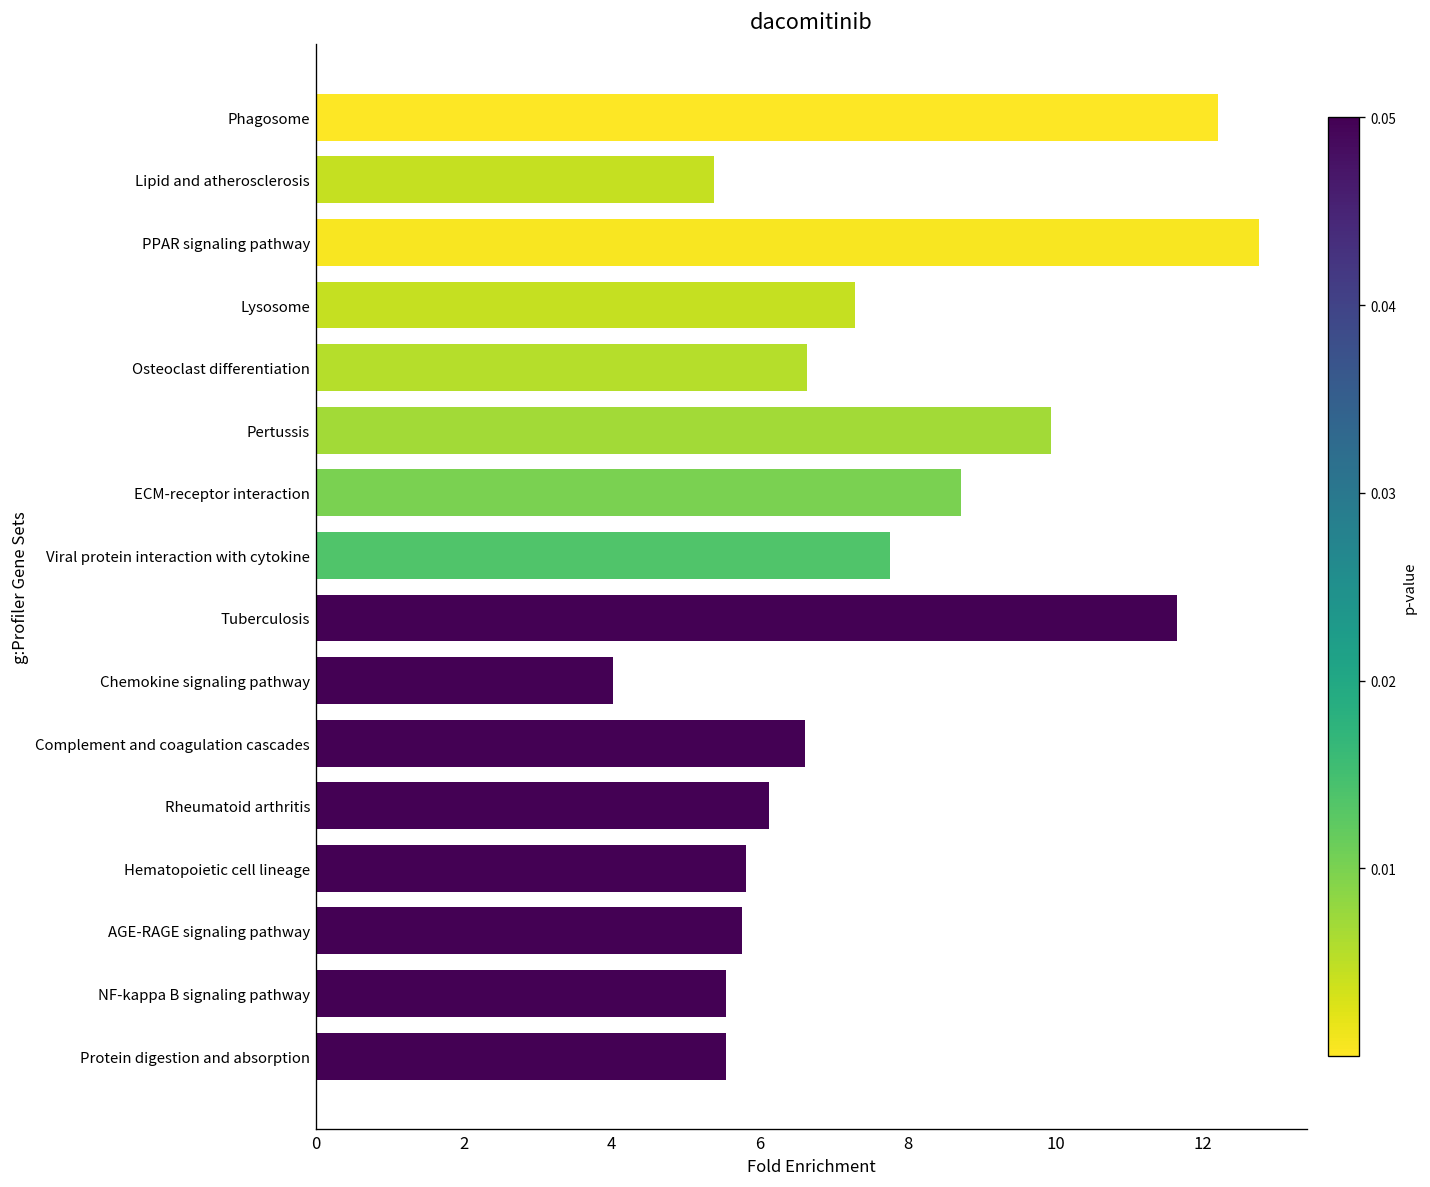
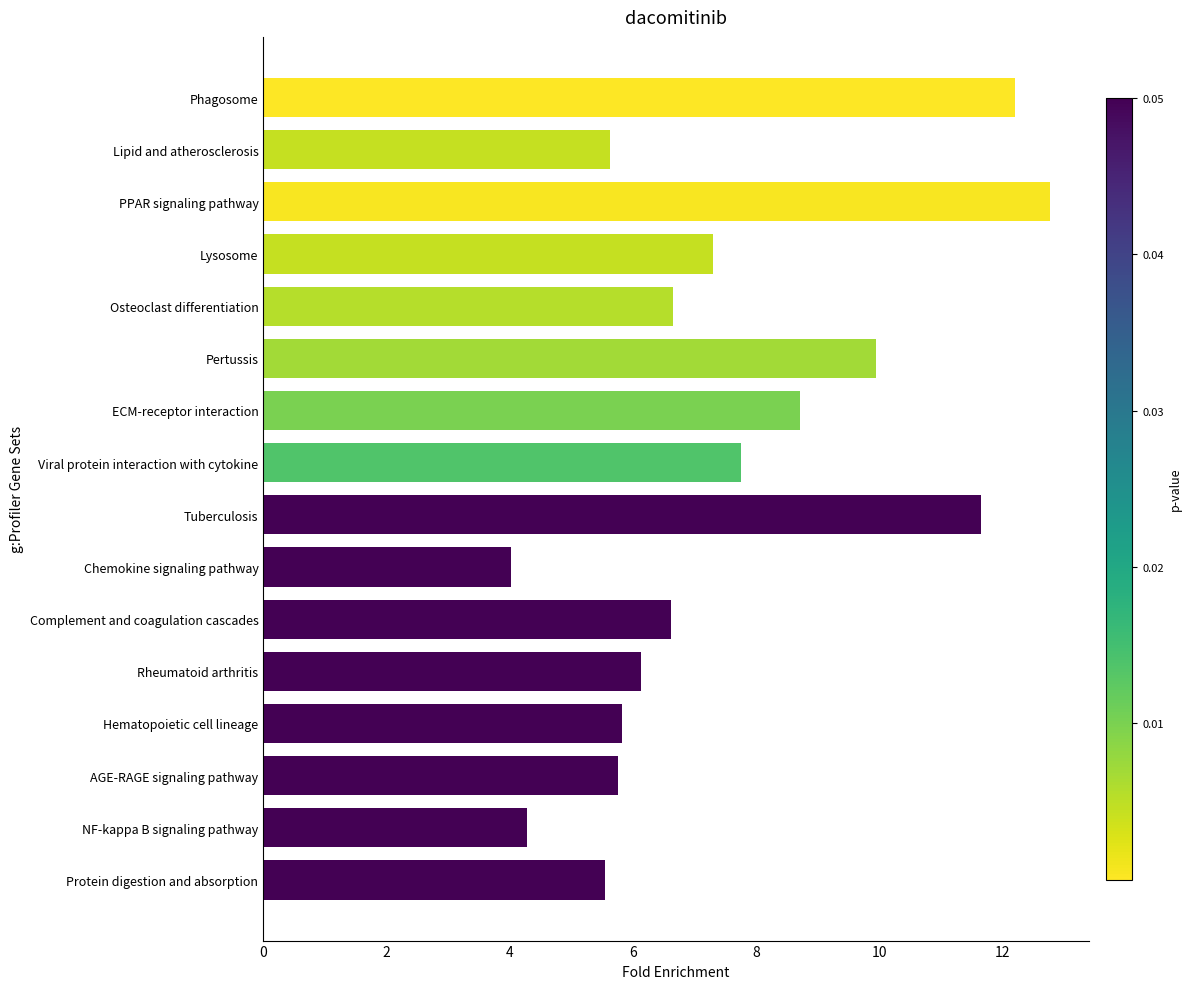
Lipid and atherosclerosis: 5.4 -> 5.6
NF-kappa B signaling pathway: 5.5 -> 4.3
